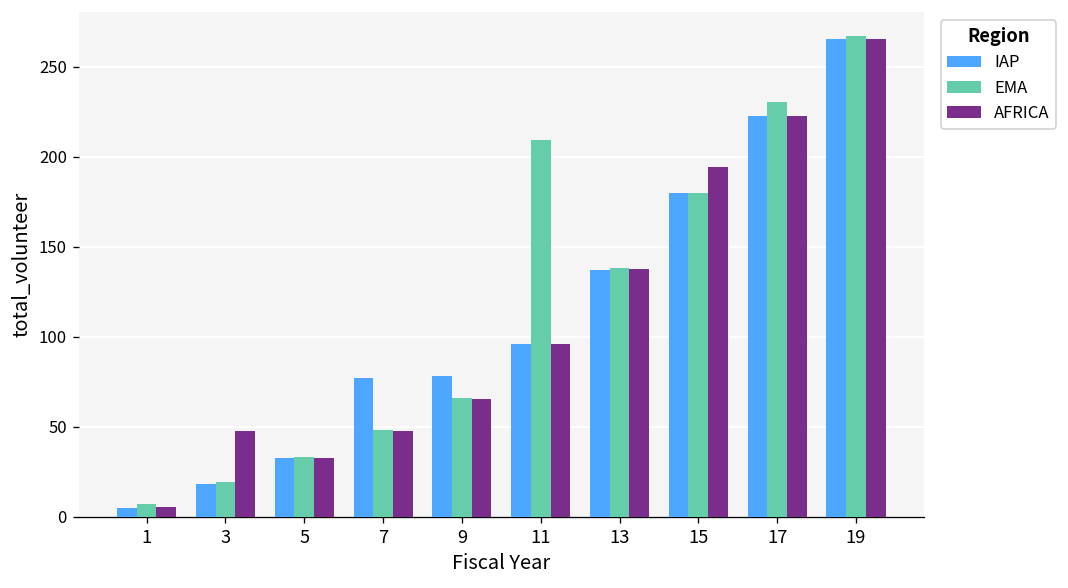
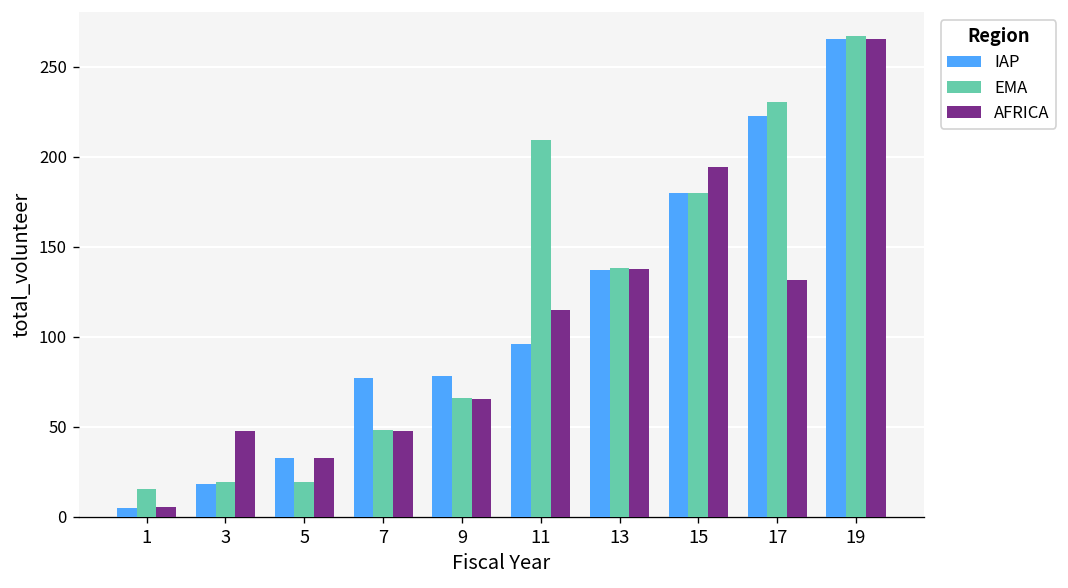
EMA, 1: 7 -> 16
EMA, 5: 33 -> 19
AFRICA, 11: 96 -> 115
AFRICA, 17: 222 -> 131
